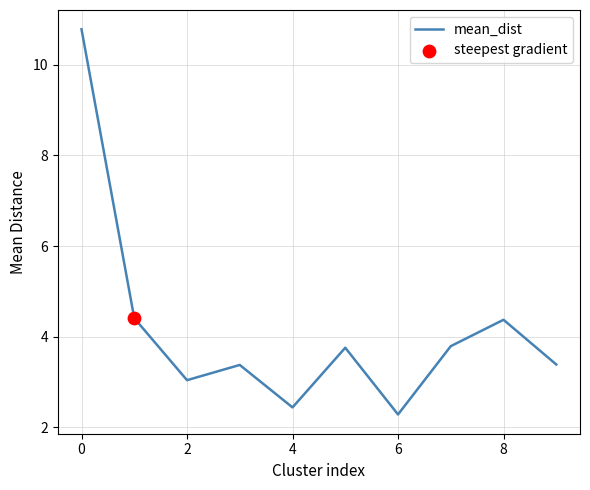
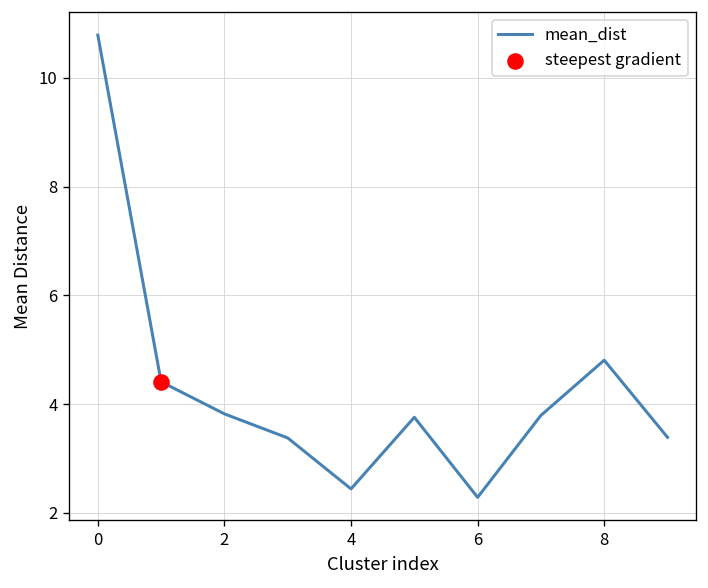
mean_dist, 2: 3.0 -> 3.8
mean_dist, 8: 4.4 -> 4.8
